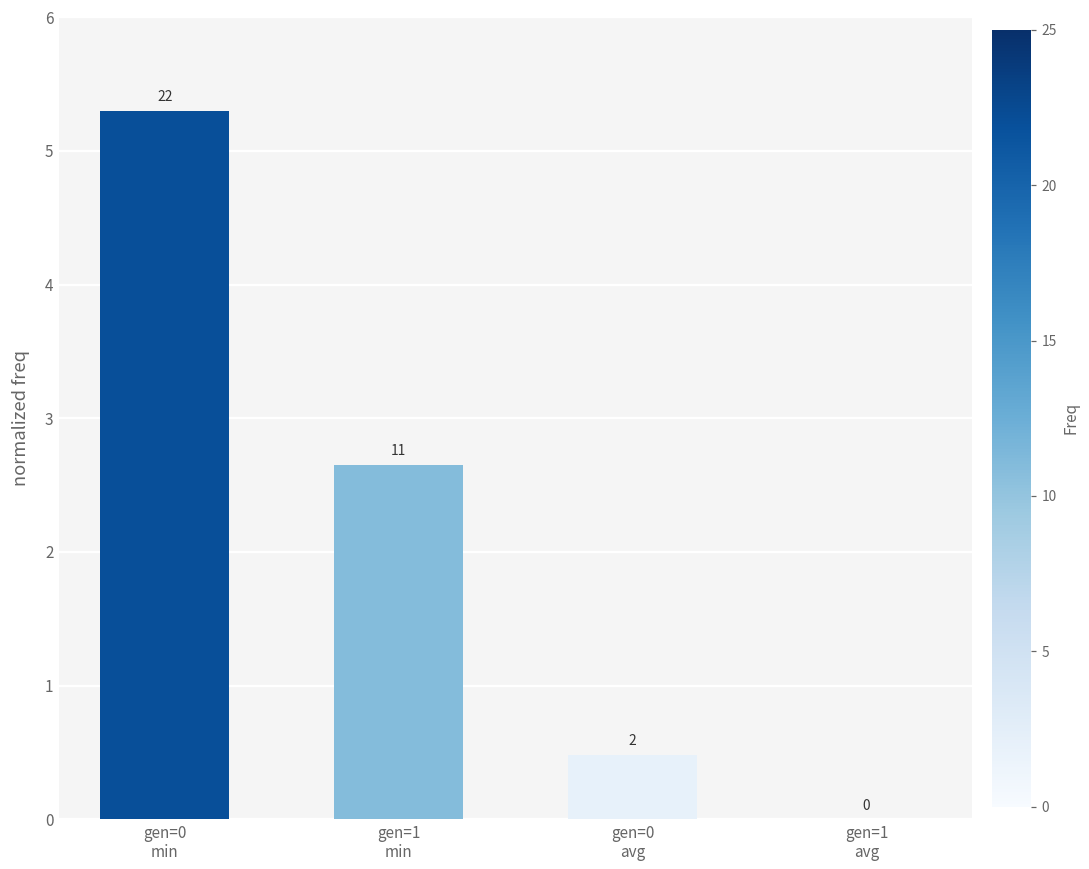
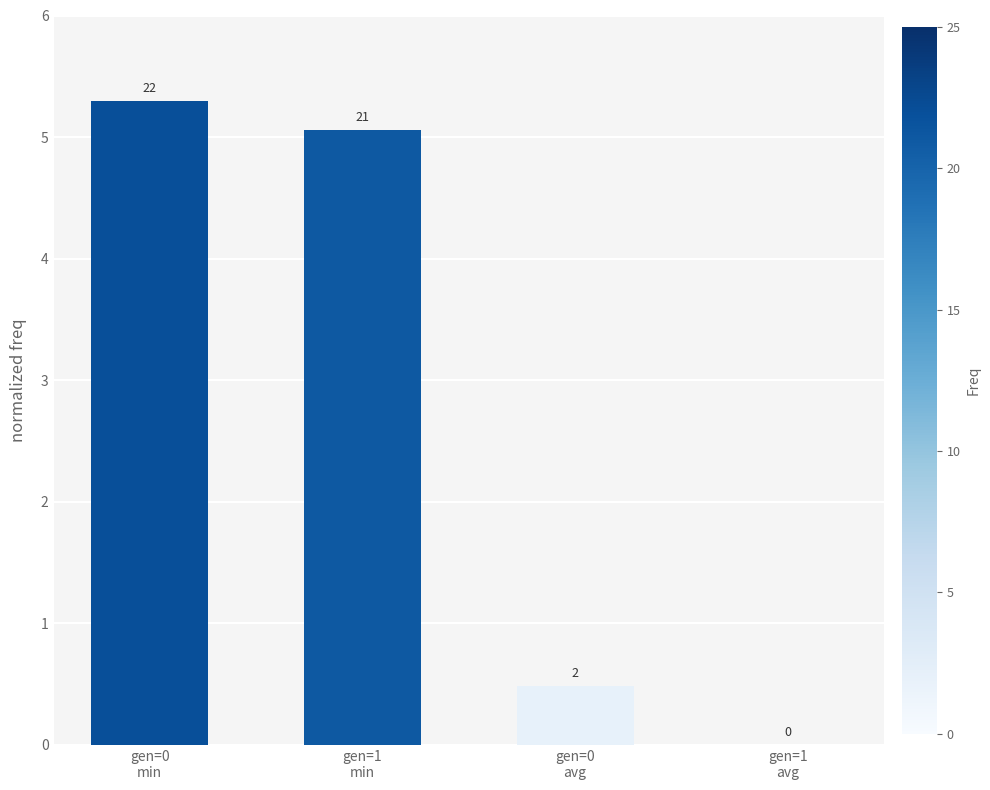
gen=1 min: 11 -> 21
